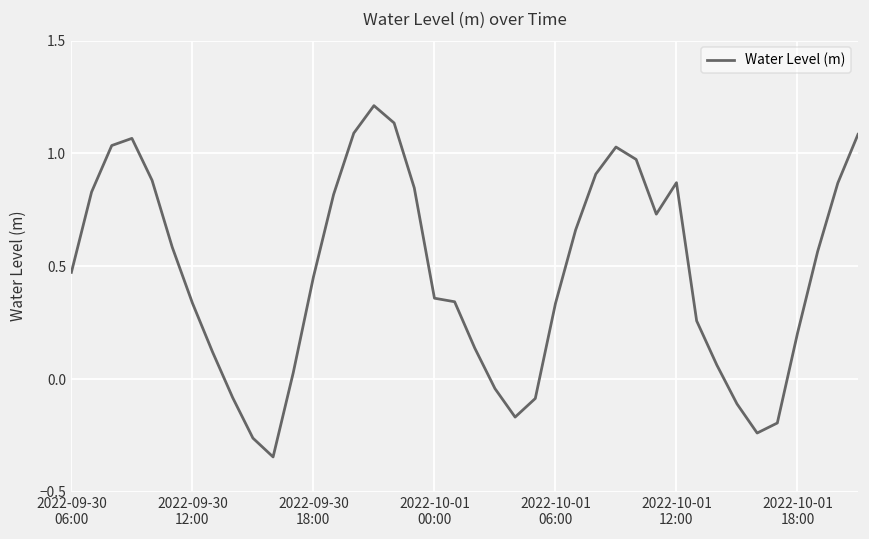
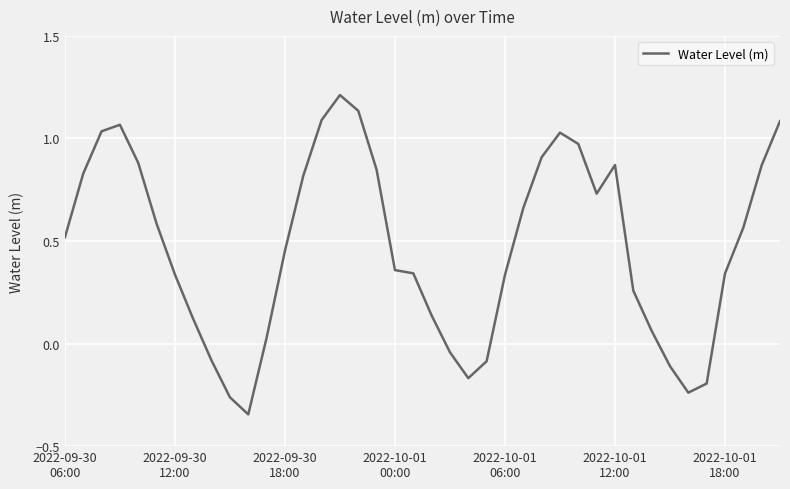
2022-09-30 06:00: 0.47 -> 0.52
2022-10-01 18:00: 0.20 -> 0.34
